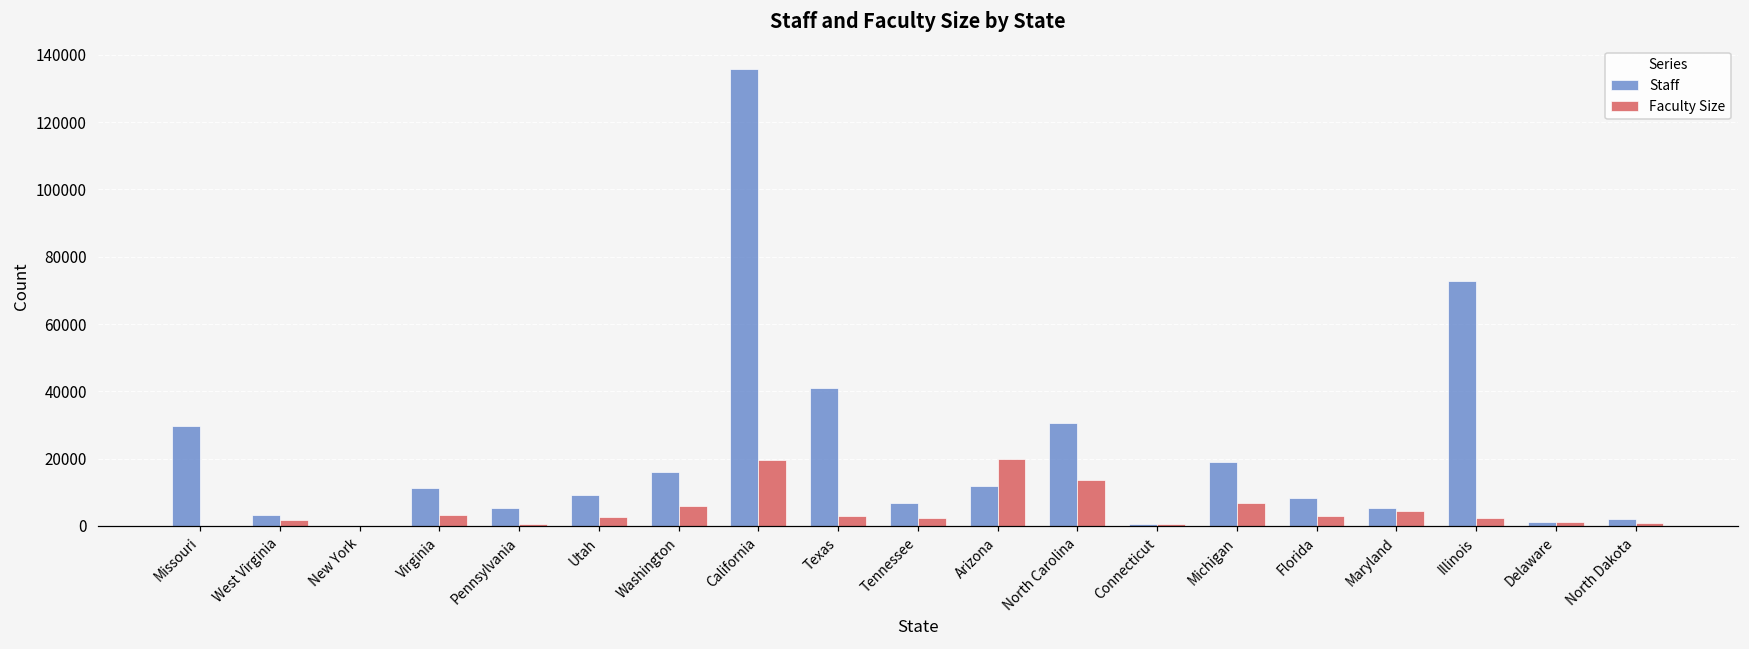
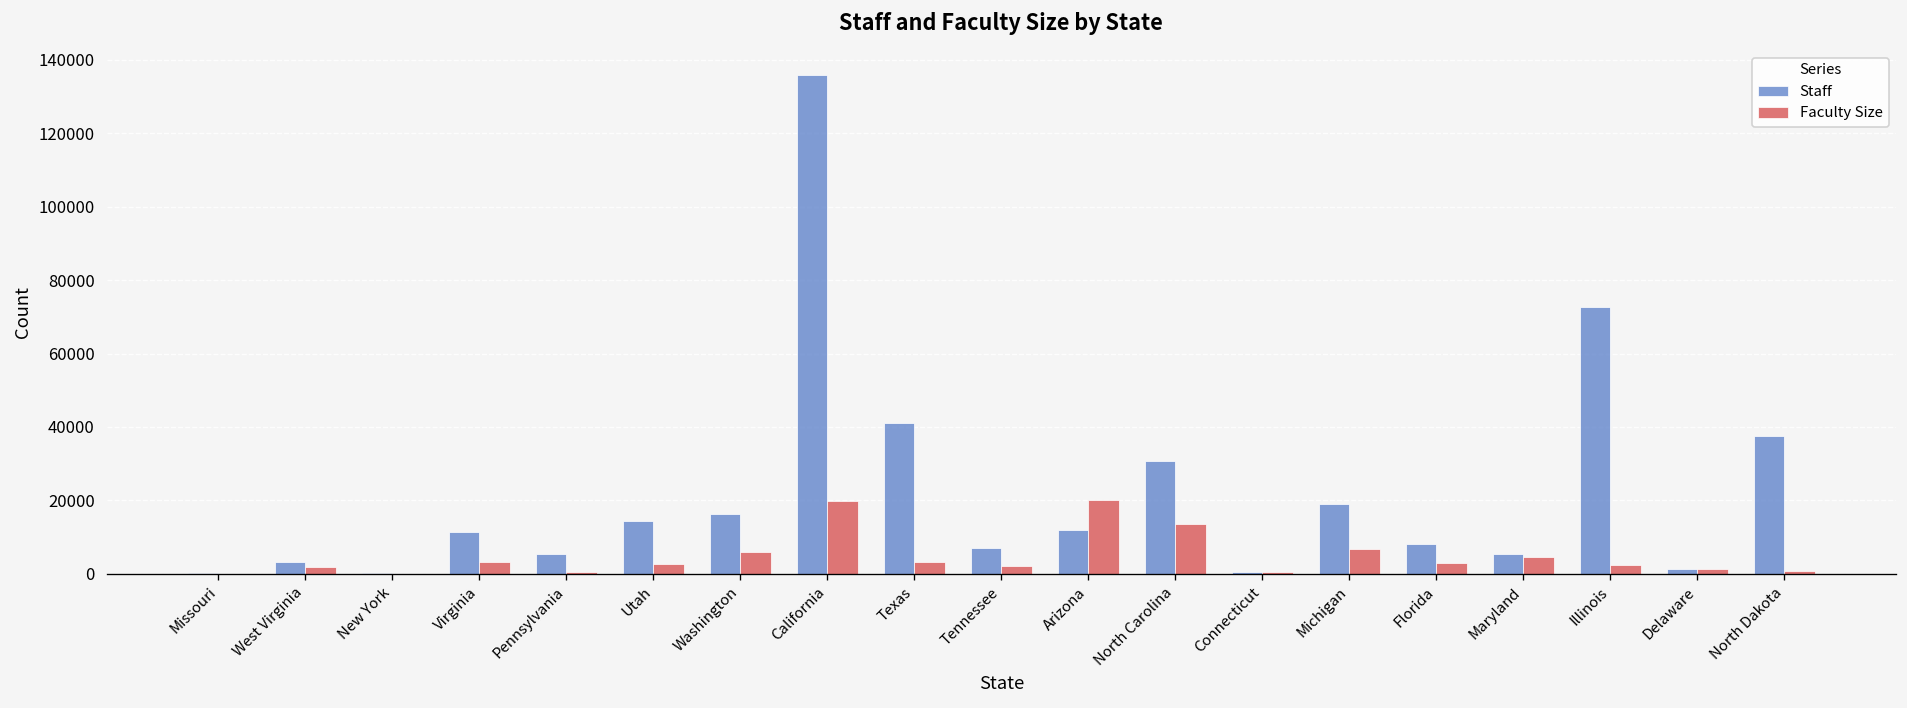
Staff, Missouri: 30000 -> 0
Staff, Utah: 9000 -> 14000
Staff, North Dakota: 2000 -> 37000
